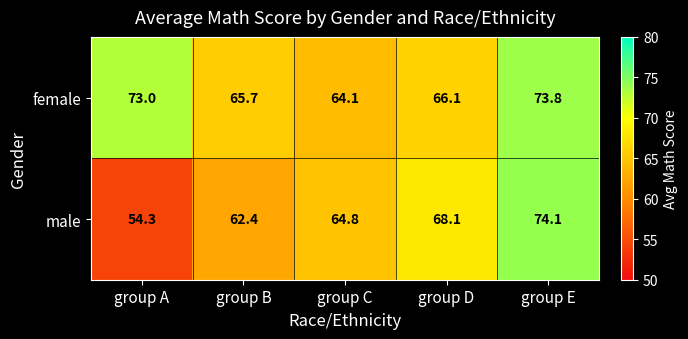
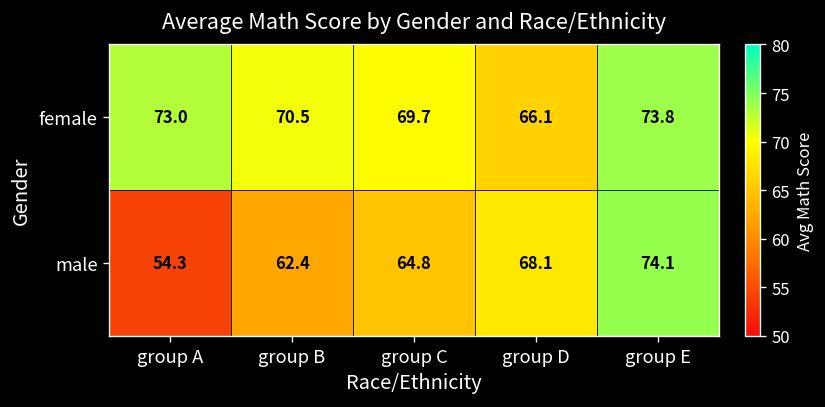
female, group B: 65.7 -> 70.5
female, group C: 64.1 -> 69.7
